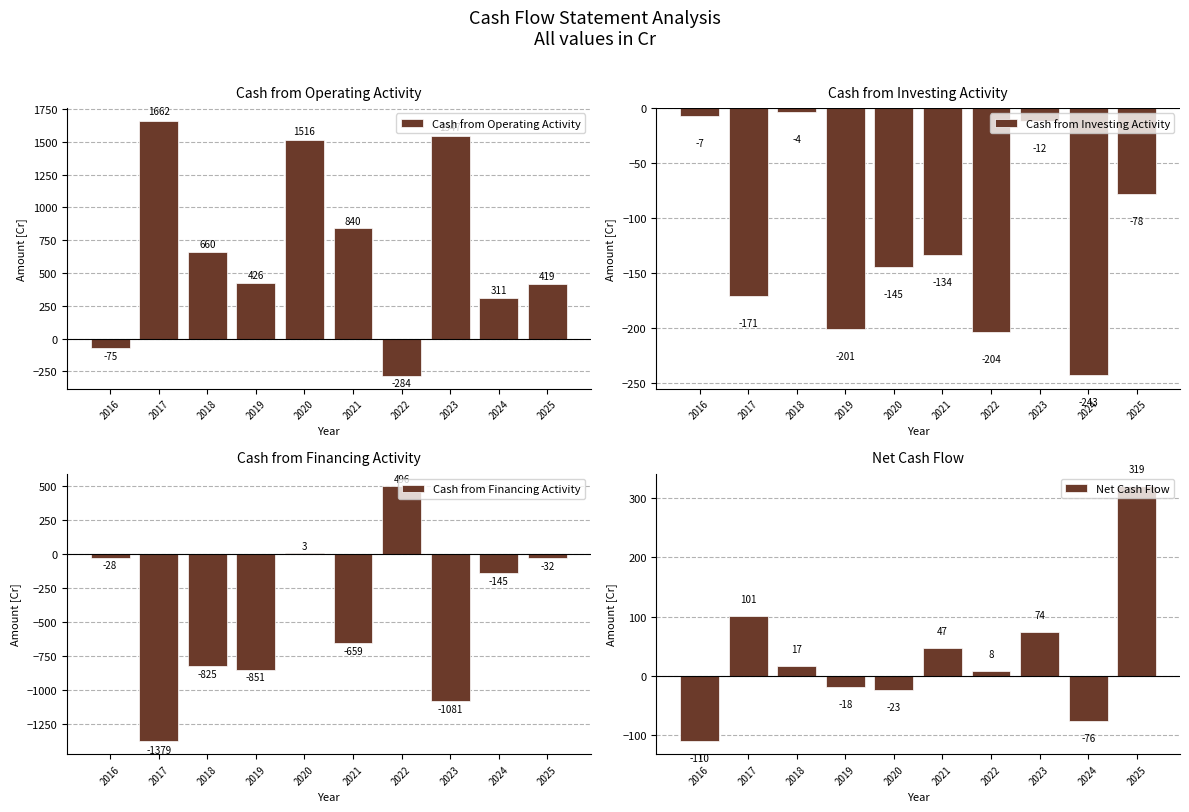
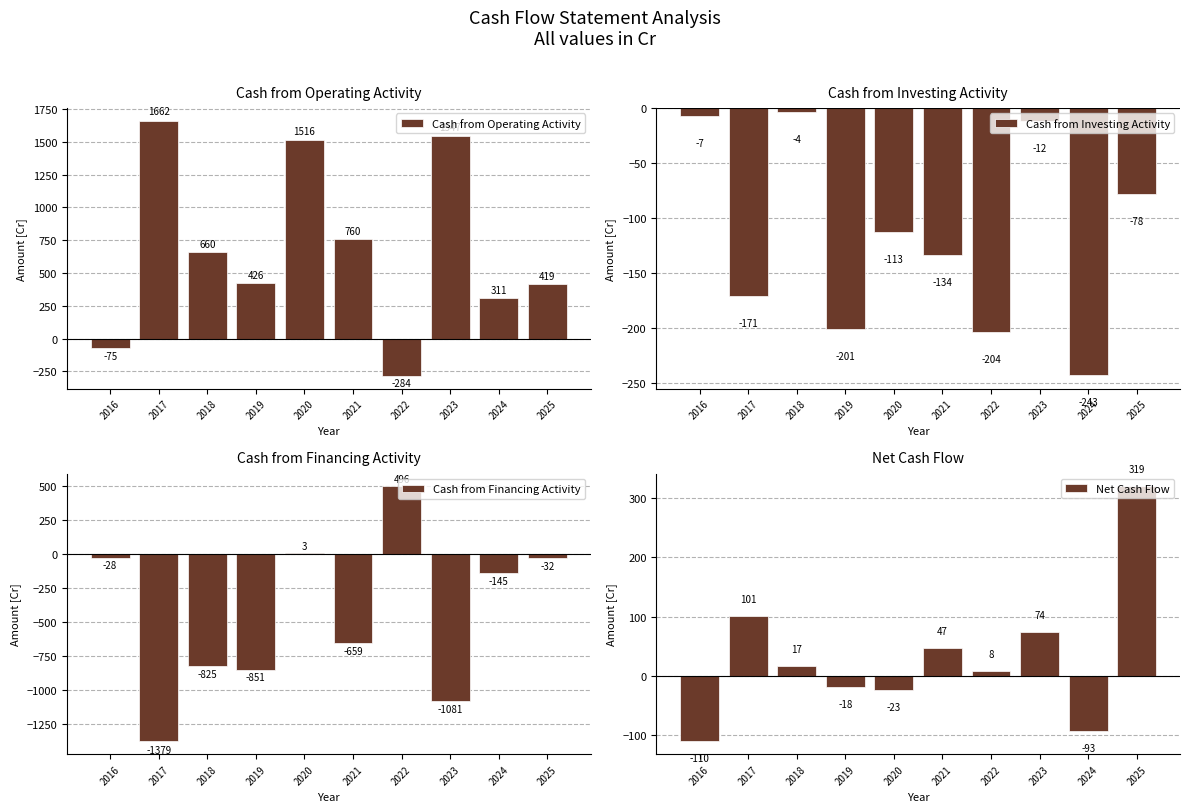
Cash from Operating Activity, 2021: 840 -> 760
Cash from Investing Activity, 2020: -145 -> -113
Net Cash Flow, 2024: -76 -> -93
